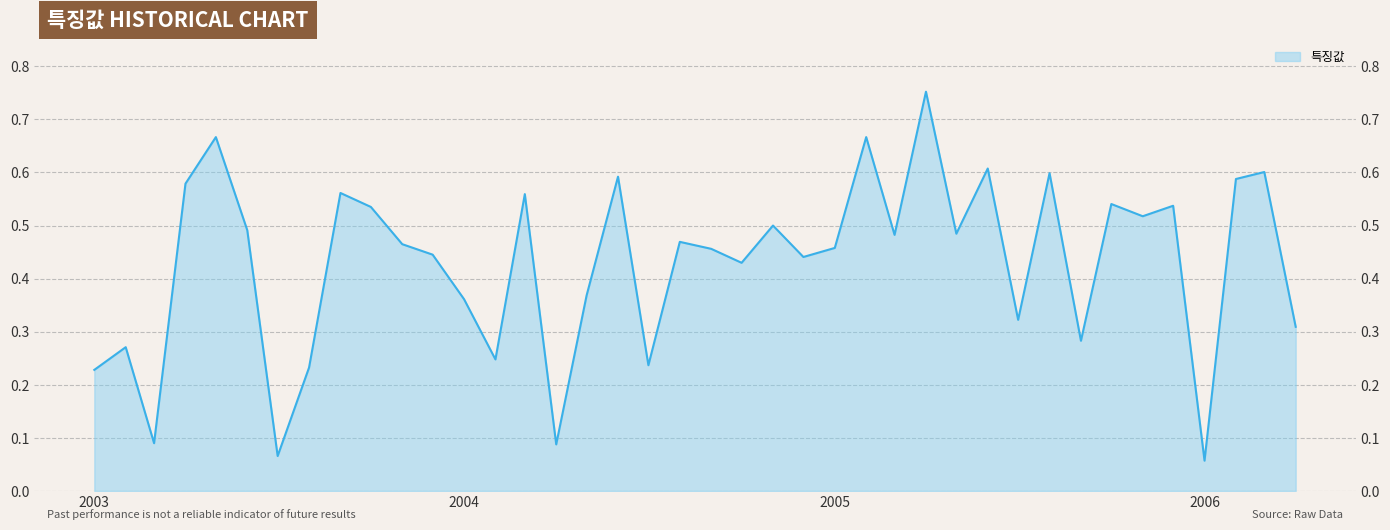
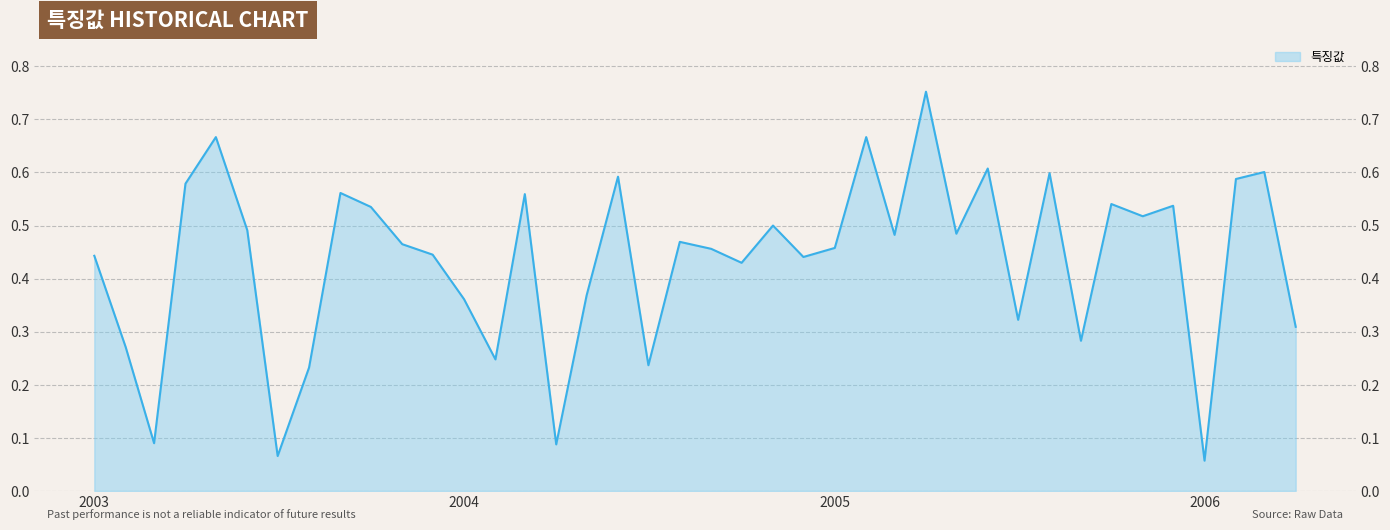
2003: 0.23 -> 0.44
